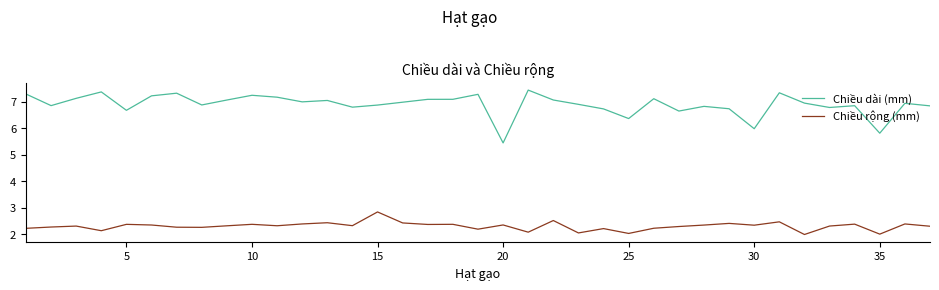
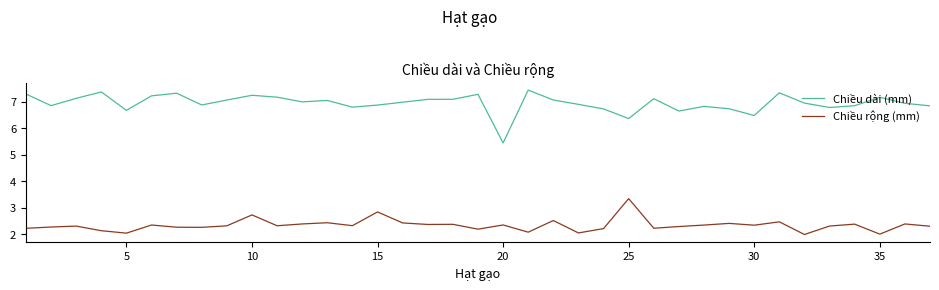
Chiều rộng (mm), 5: 2.4 -> 2.0
Chiều rộng (mm), 10: 2.4 -> 2.7
Chiều rộng (mm), 25: 2.0 -> 3.3
Chiều dài (mm), 30: 6.0 -> 6.5
Chiều dài (mm), 35: 5.8 -> 7.2
